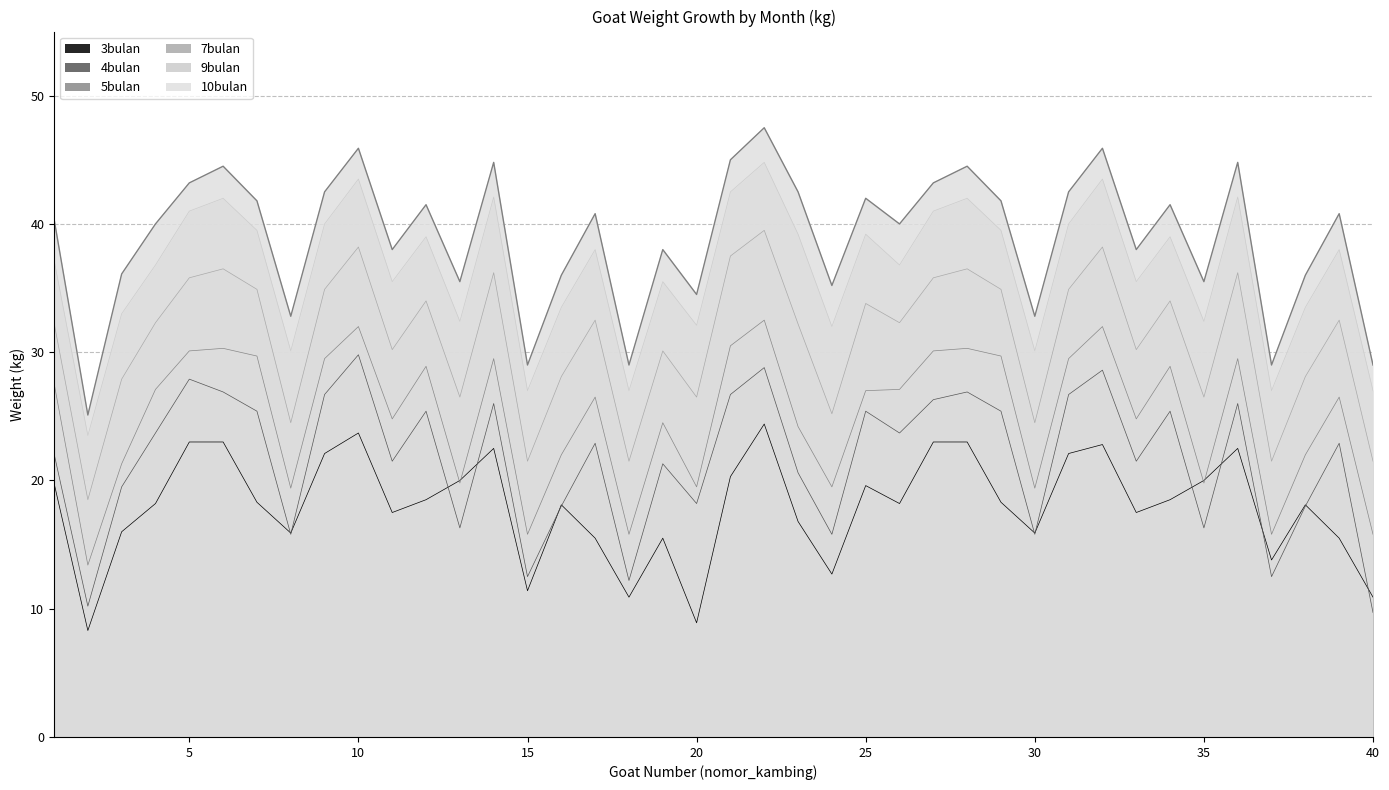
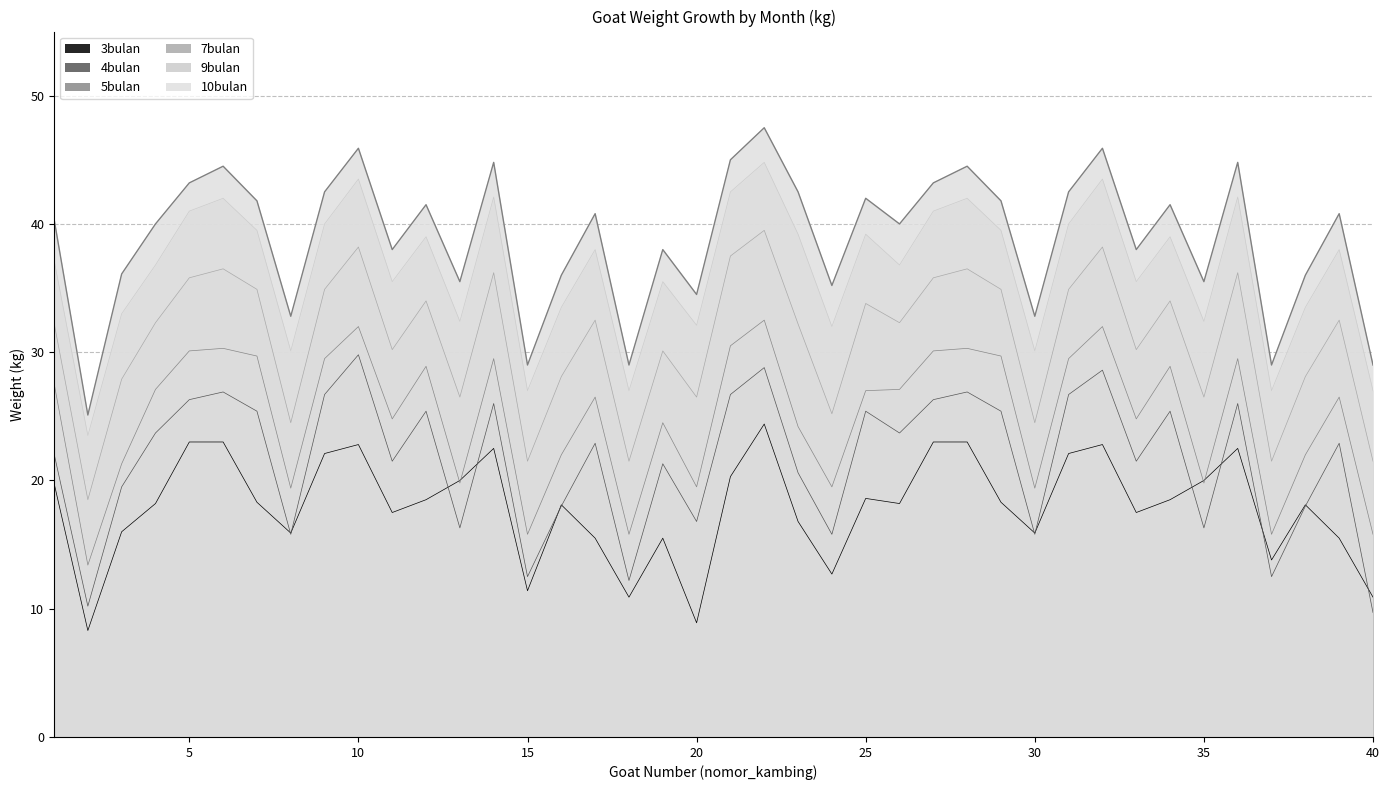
4bulan, 5: 27.9 -> 26.3
3bulan, 10: 23.7 -> 22.8
4bulan, 20: 18.2 -> 16.8
3bulan, 25: 19.6 -> 18.6
